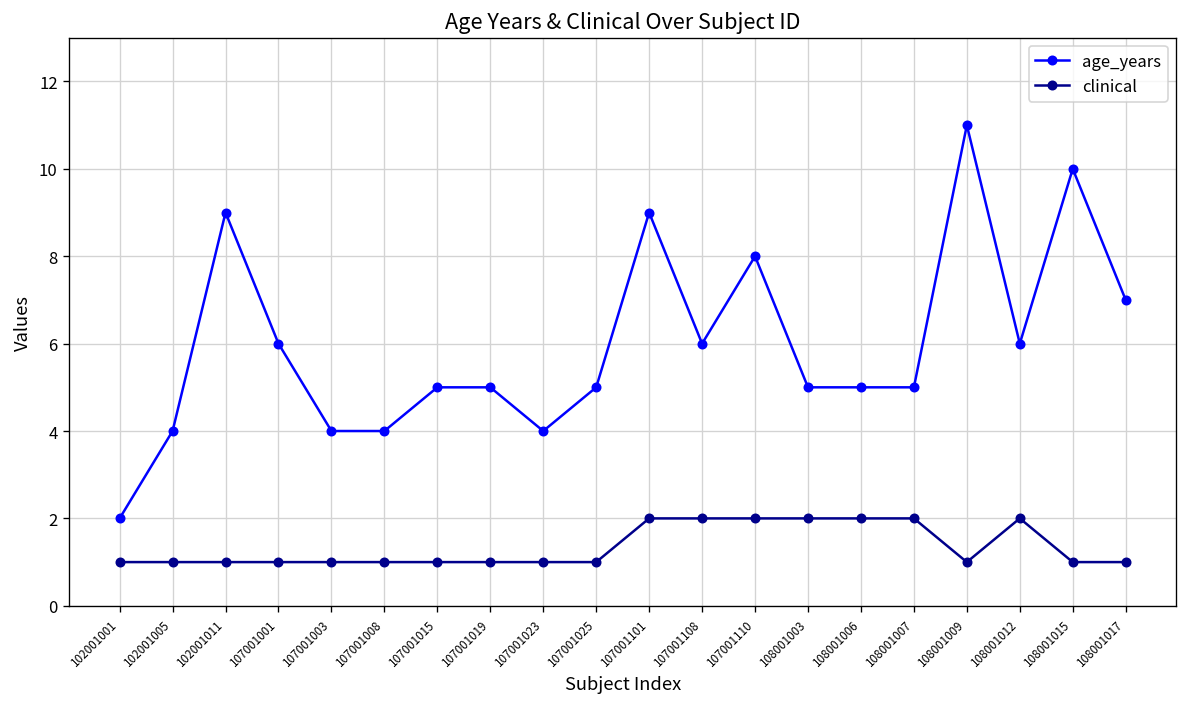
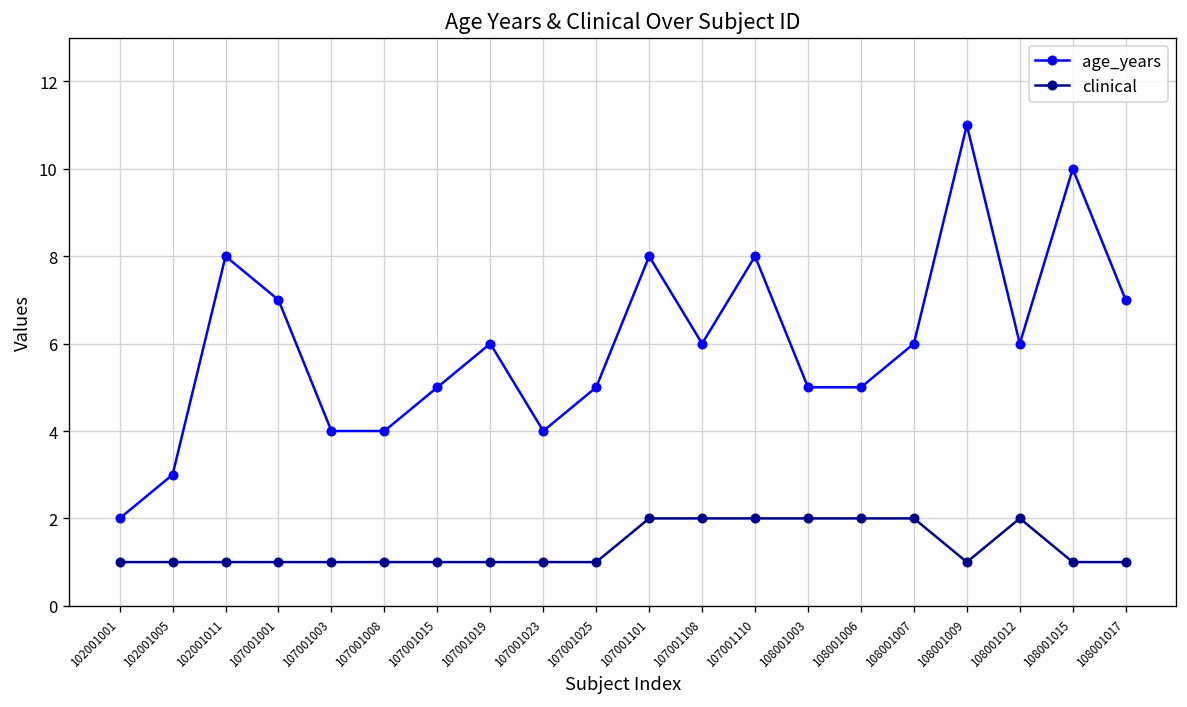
age_years, 102001005: 4 -> 3
age_years, 102001011: 9 -> 8
age_years, 107001001: 6 -> 7
age_years, 107001019: 5 -> 6
age_years, 107001101: 9 -> 8
age_years, 108001007: 5 -> 6
